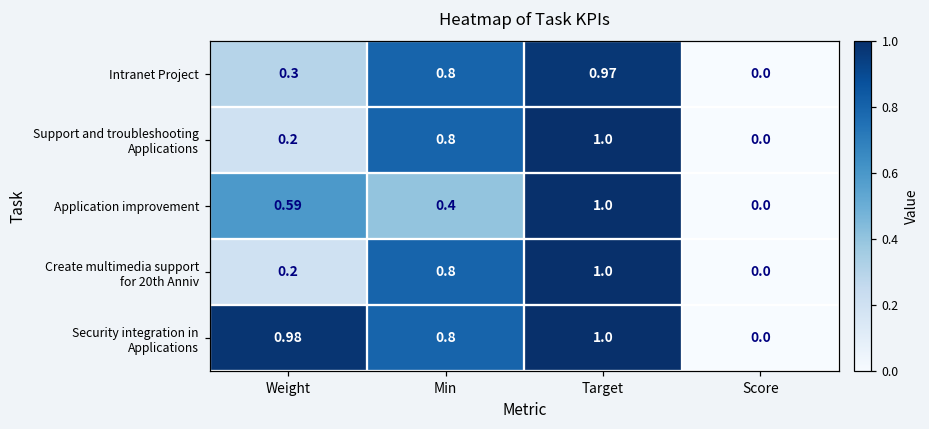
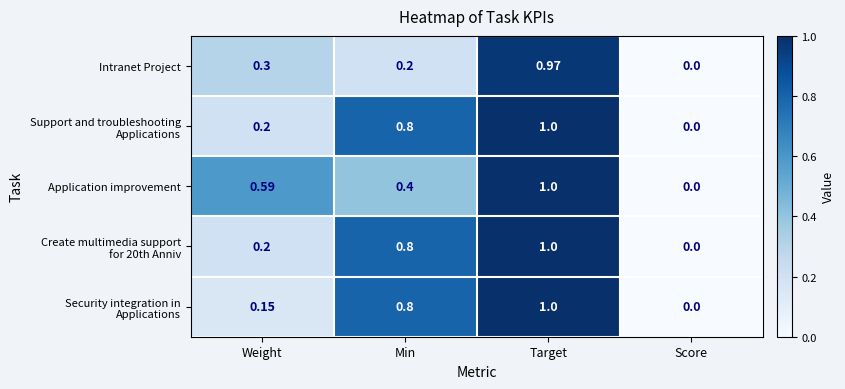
Intranet Project, Min: 0.8 -> 0.2
Security integration in Applications, Weight: 0.98 -> 0.15
